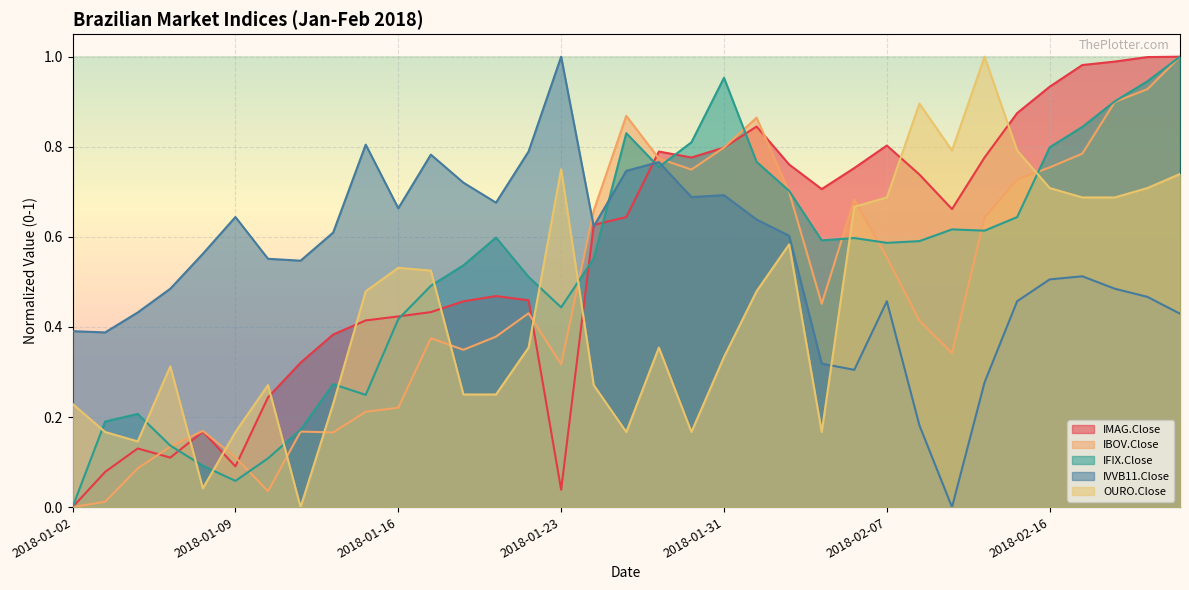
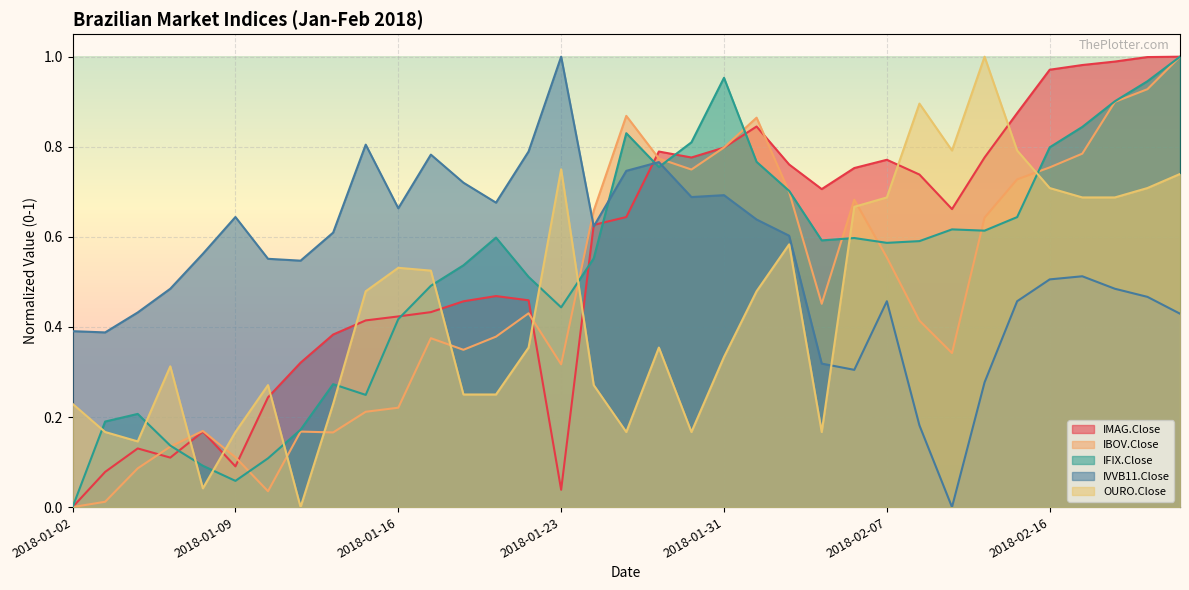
IMAG.Close, 2018-02-07: 0.80 -> 0.77
IMAG.Close, 2018-02-16: 0.93 -> 0.97
